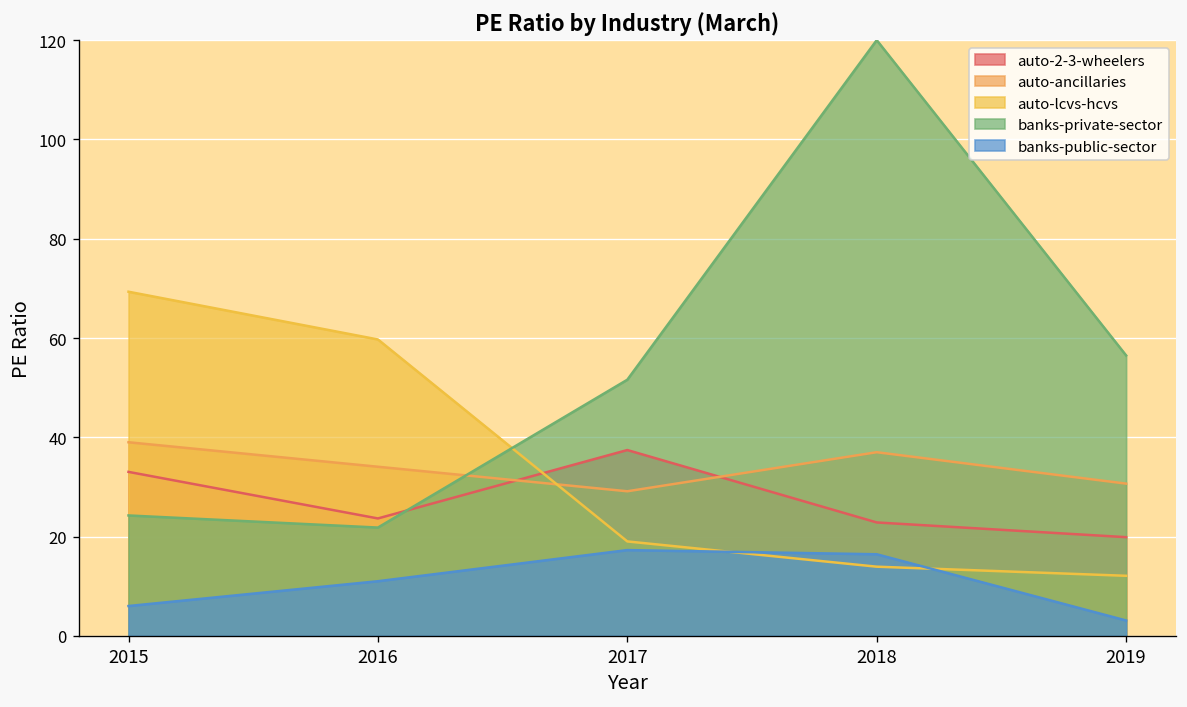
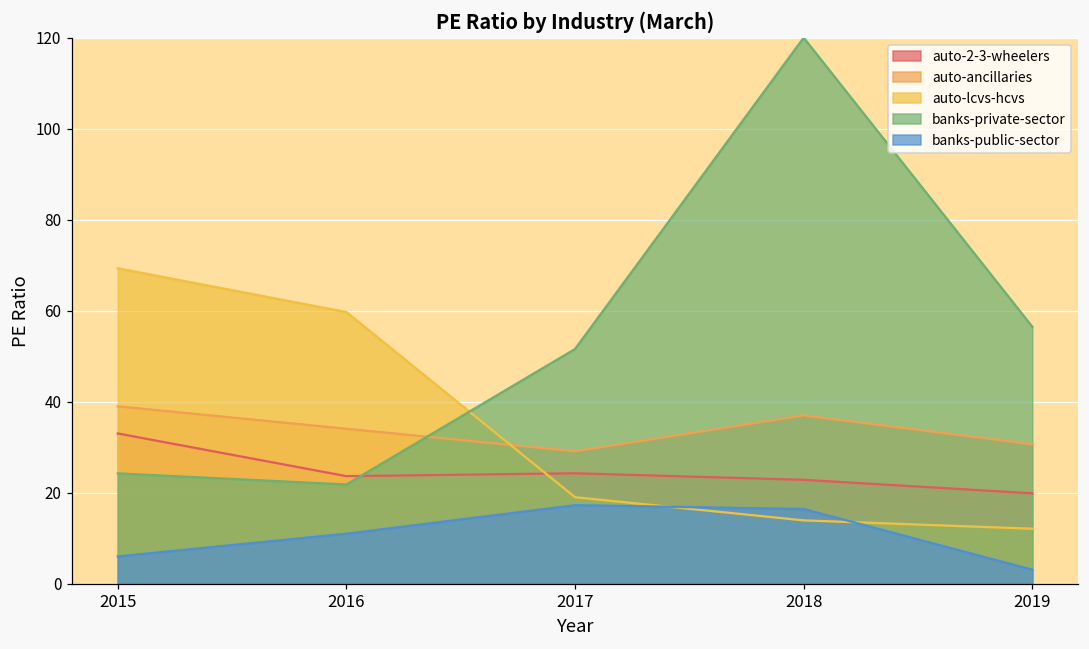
auto-2-3-wheelers, 2017: 37 -> 24
